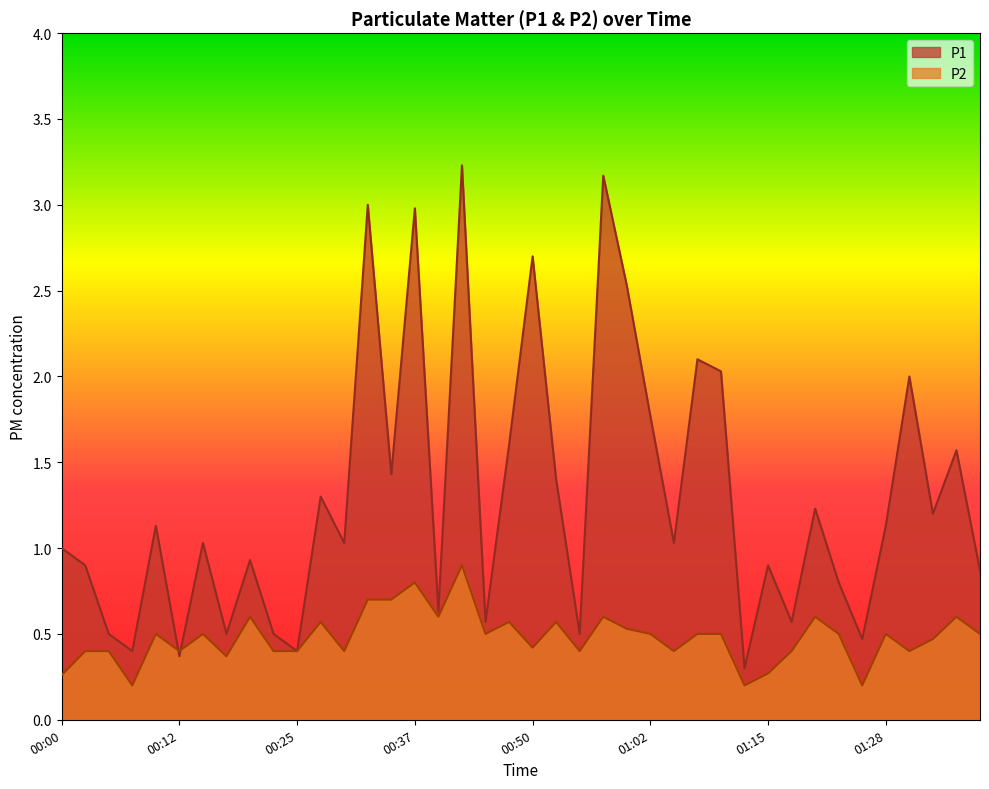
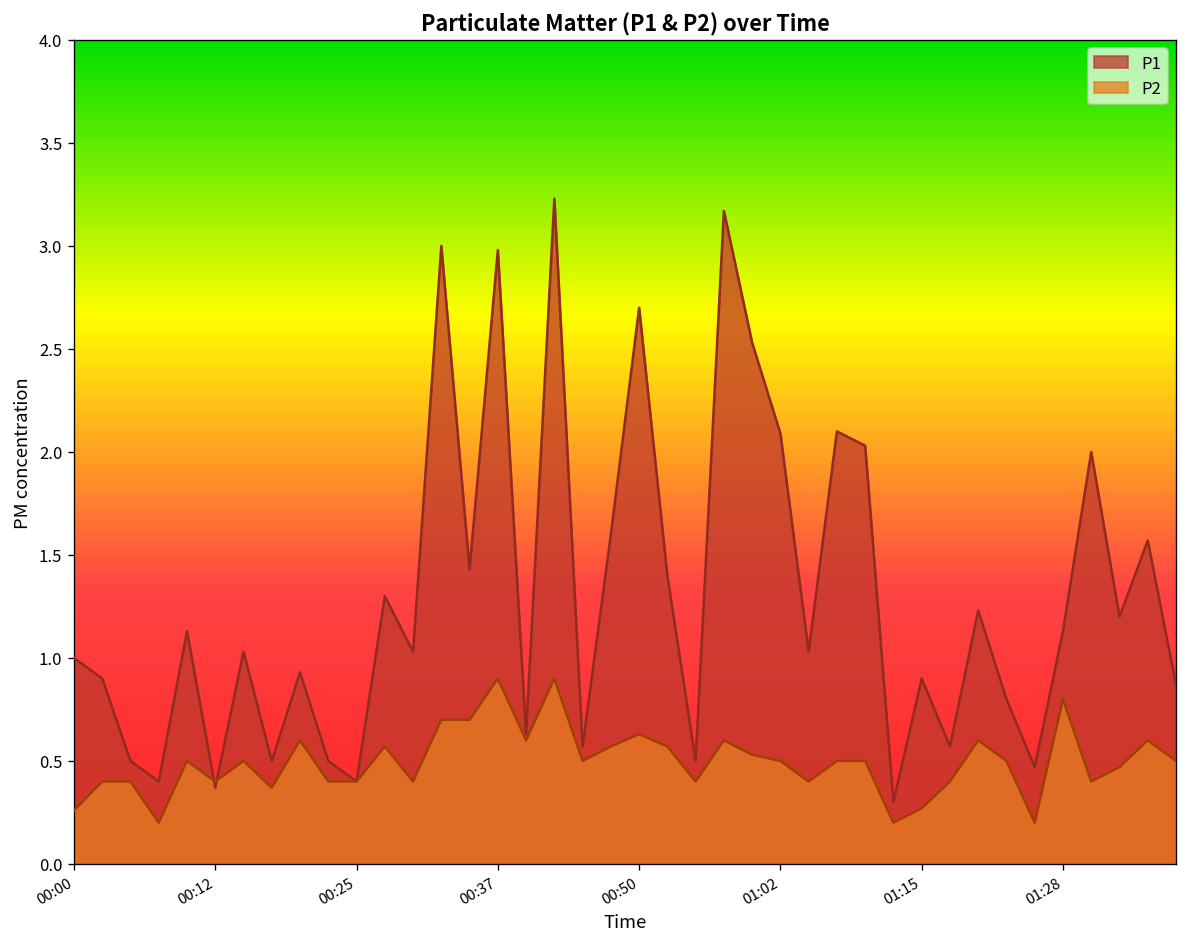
P2, 00:37: 0.8 -> 0.9
P2, 00:50: 0.42 -> 0.63
P1, 01:02: 1.77 -> 2.09
P2, 01:28: 0.5 -> 0.8
